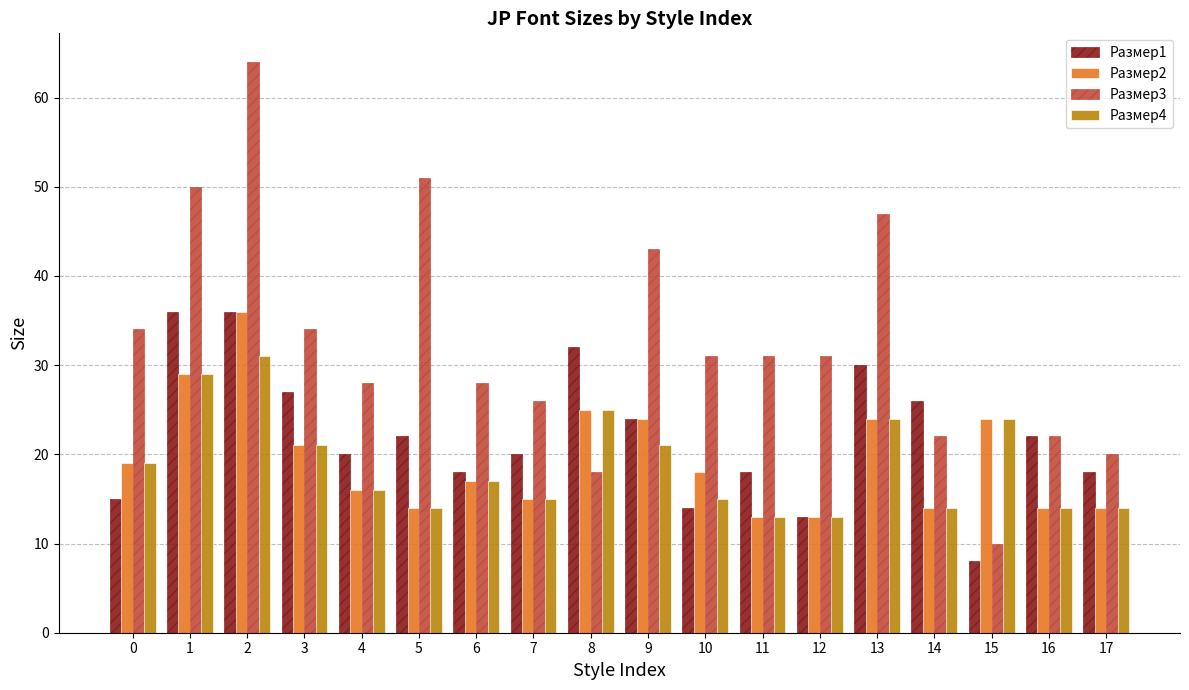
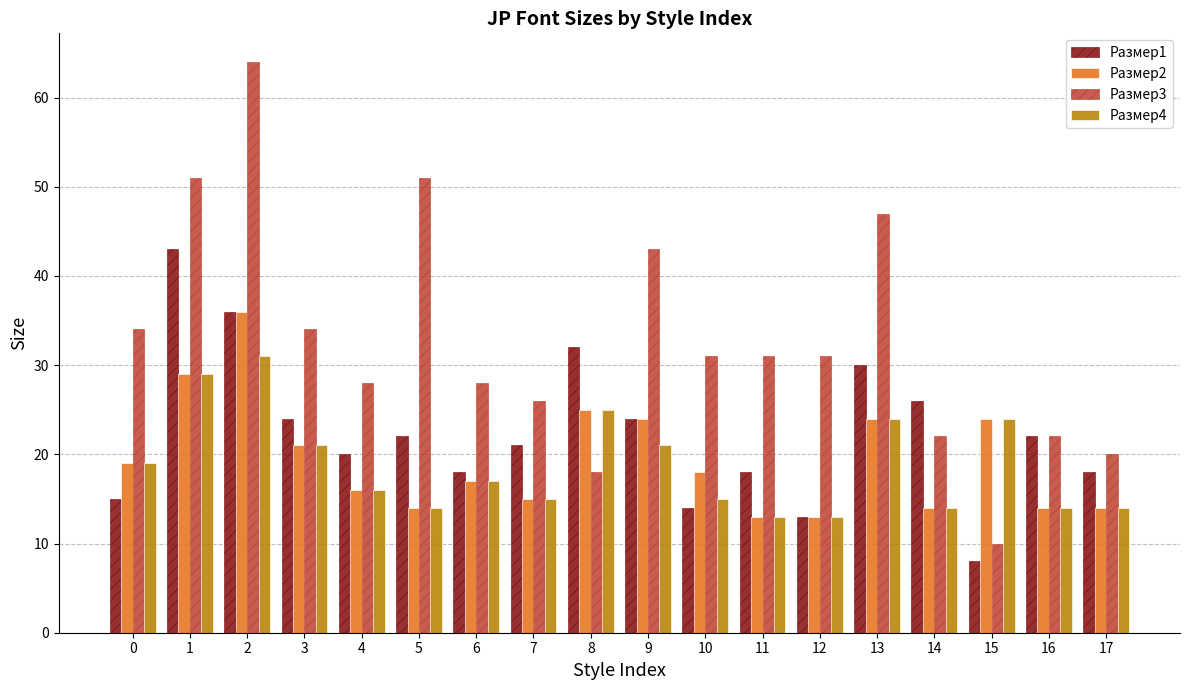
Размер1, 1: 36 -> 43
Размер3, 1: 50 -> 51
Размер1, 3: 27 -> 24
Размер1, 7: 20 -> 21
